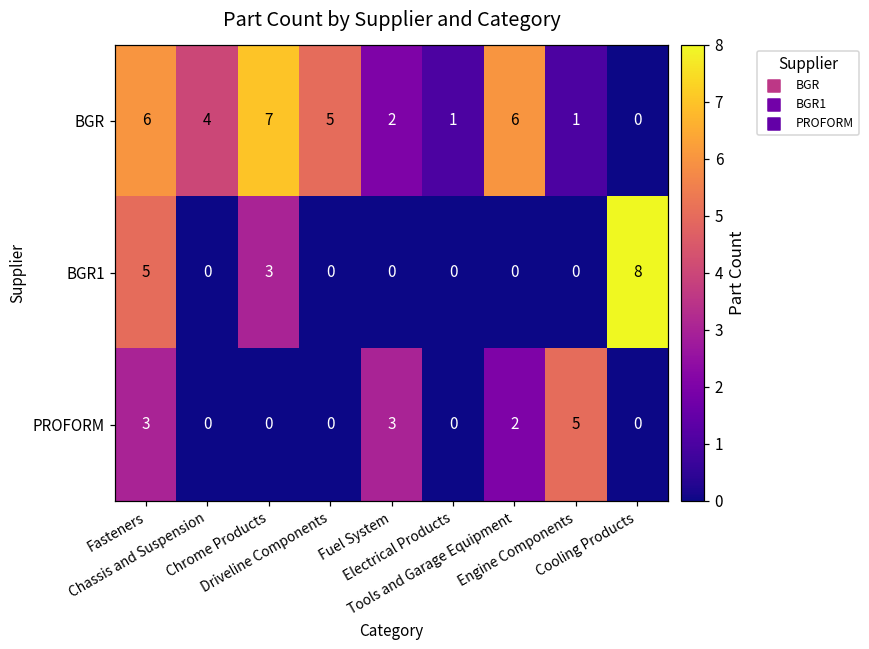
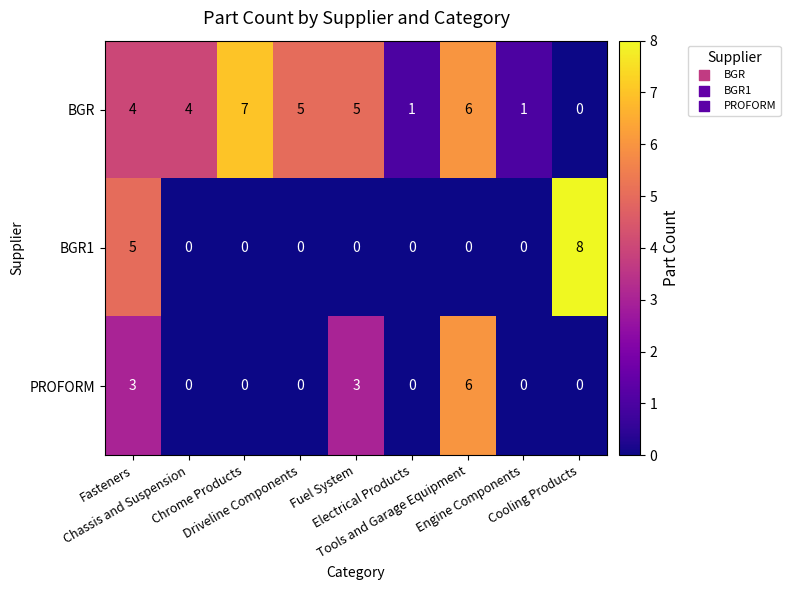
BGR, Fasteners: 6 -> 4
BGR, Fuel System: 2 -> 5
BGR1, Chrome Products: 3 -> 0
PROFORM, Tools and Garage Equipment: 2 -> 6
PROFORM, Engine Components: 5 -> 0
